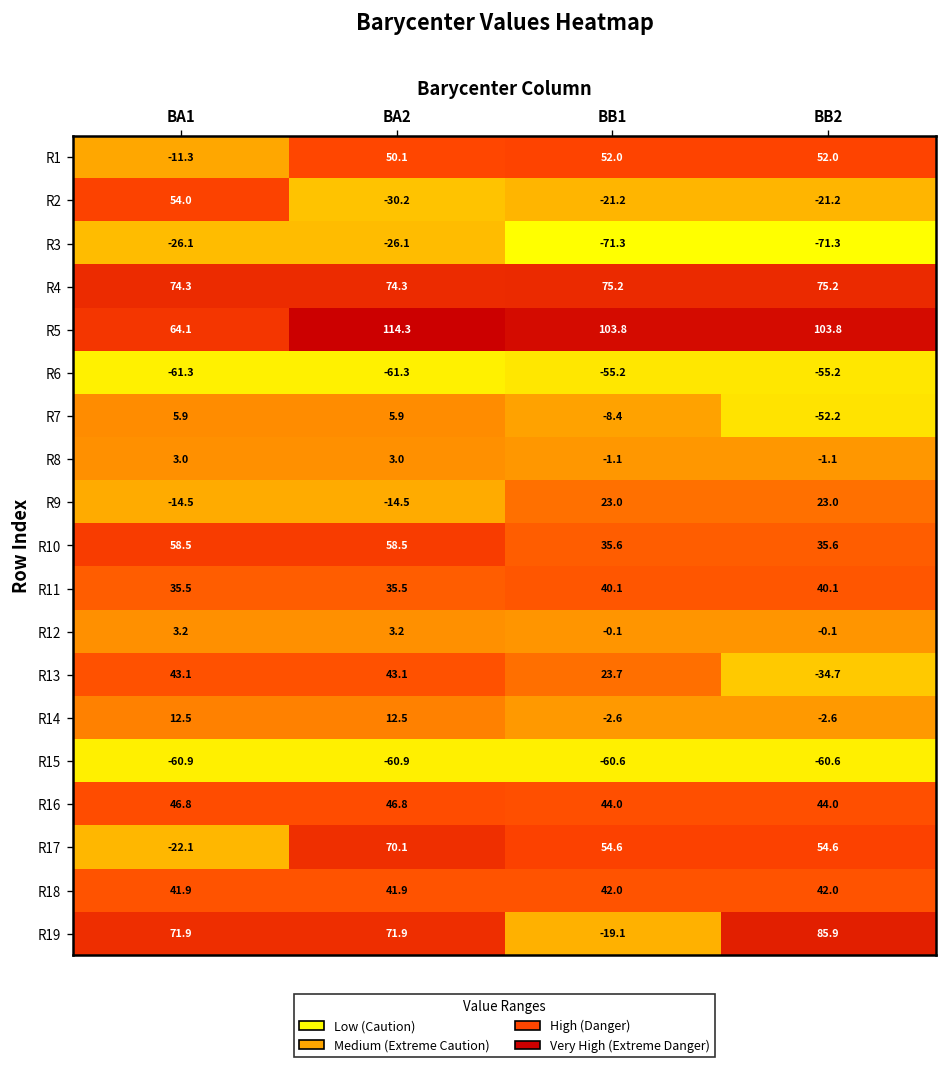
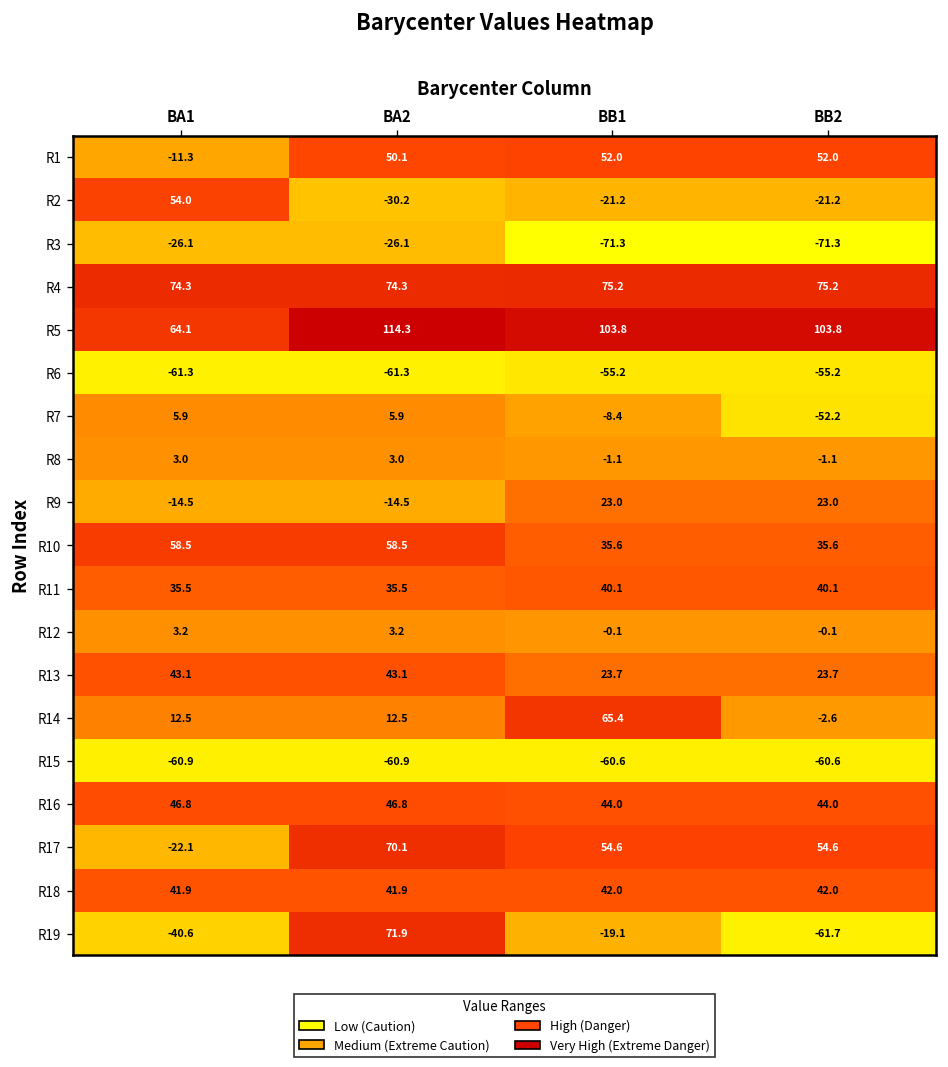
R13, BB2: -34.7 -> 23.7
R14, BB1: -2.6 -> 65.4
R19, BA1: 71.9 -> -40.6
R19, BB2: 85.9 -> -61.7
